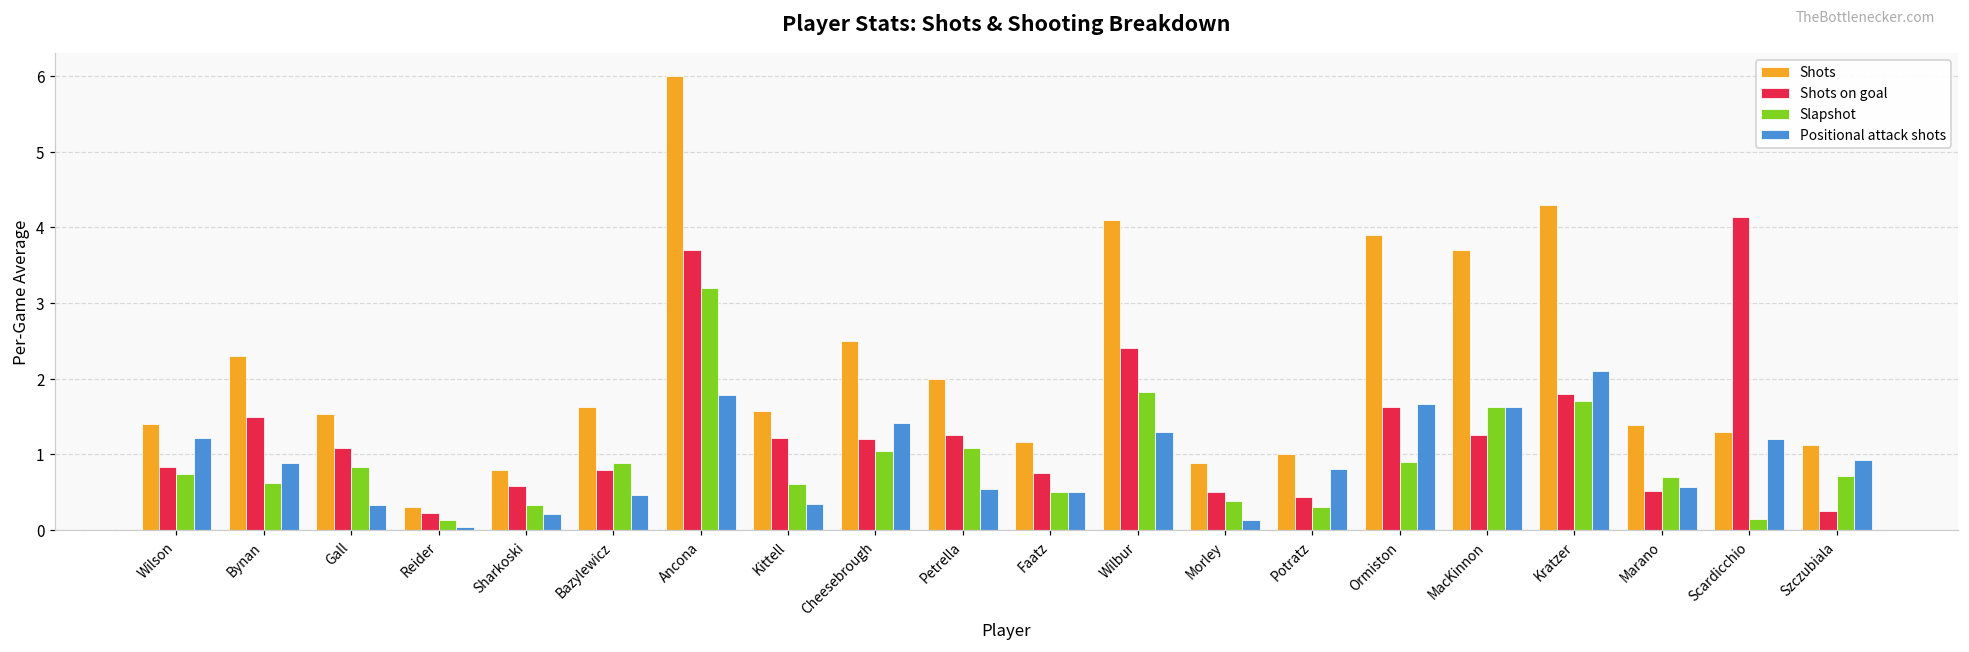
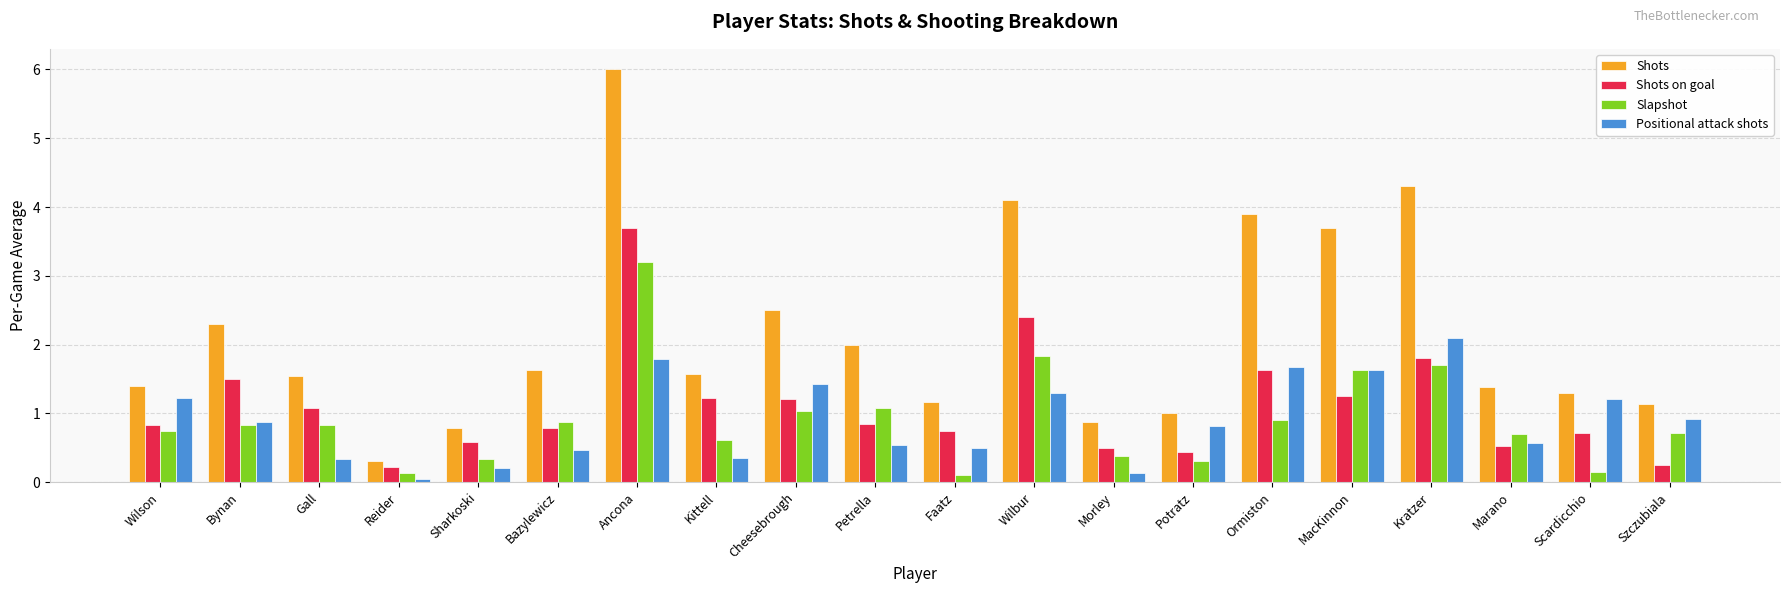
Slapshot, Bynan: 0.6 -> 0.8
Shots on goal, Petrella: 1.3 -> 0.8
Slapshot, Faatz: 0.5 -> 0.1
Shots on goal, Scardicchio: 4.1 -> 0.7
